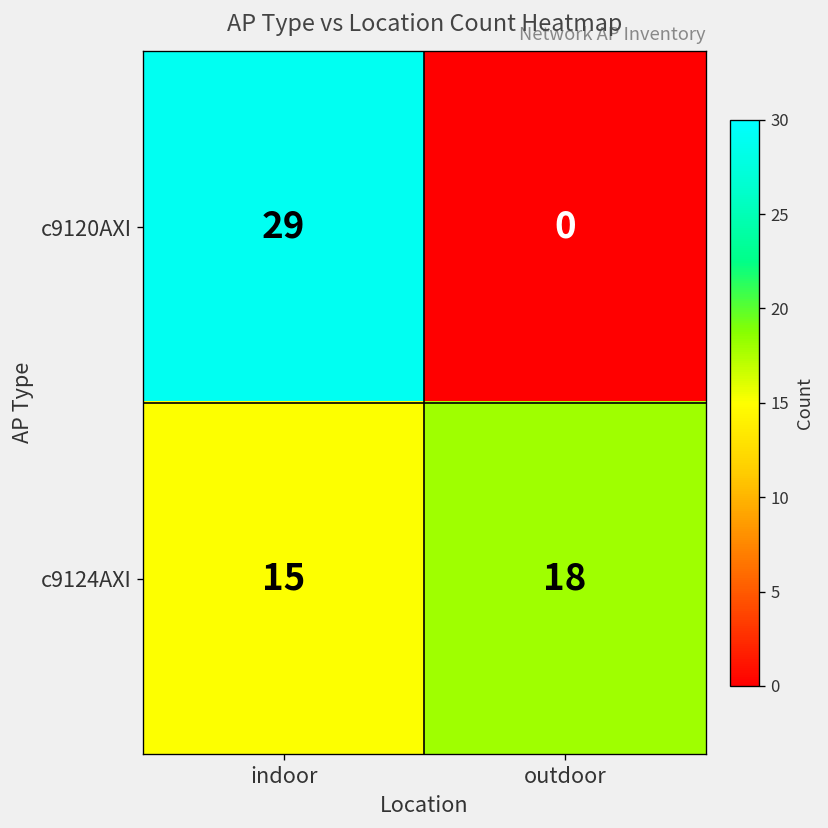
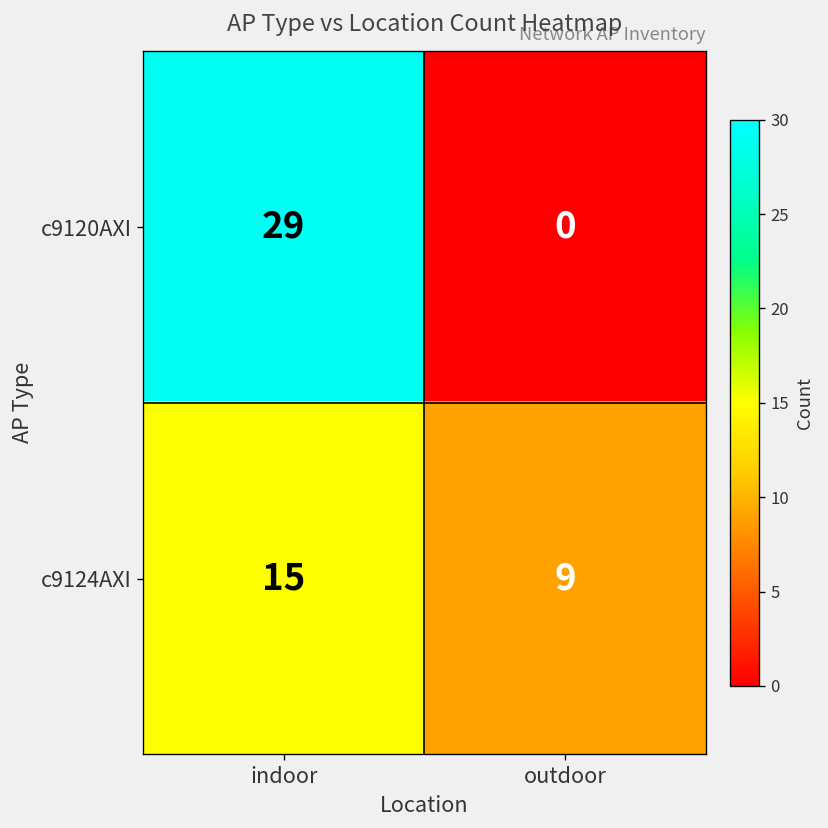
c9124AXI, outdoor: 18 -> 9
